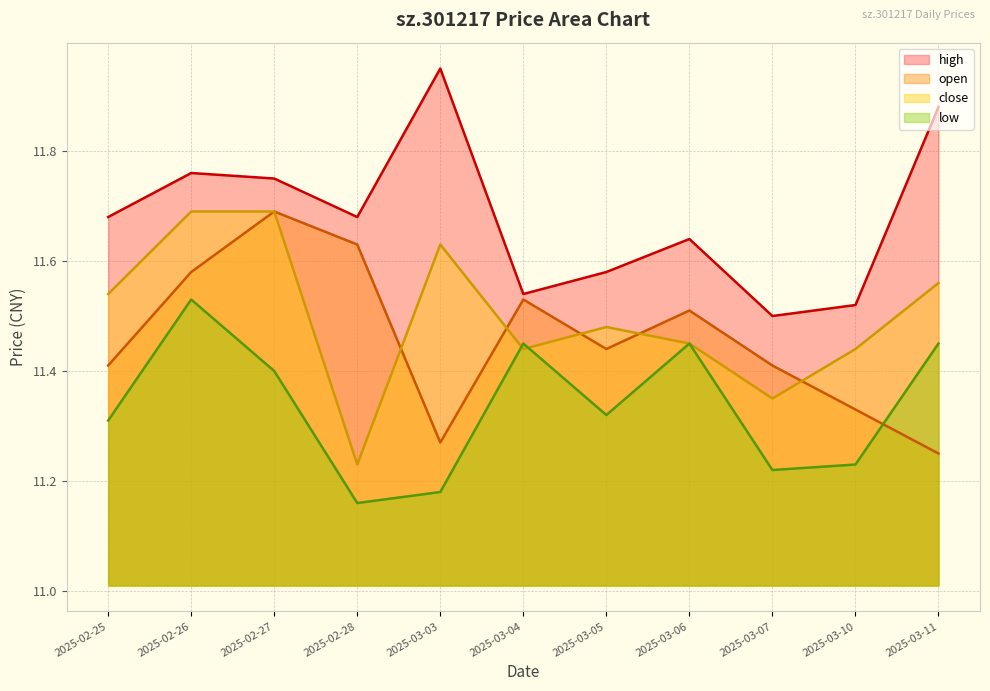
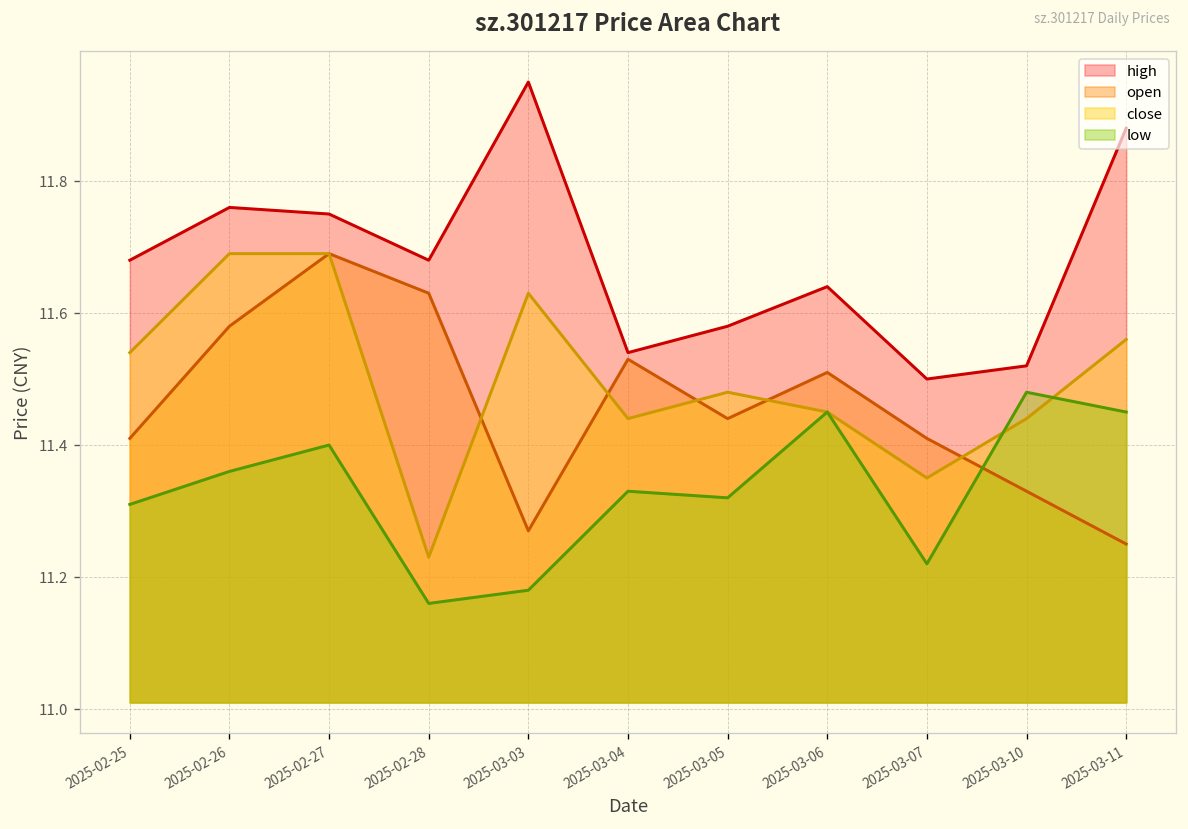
low, 2025-02-26: 11.53 -> 11.36
low, 2025-03-04: 11.45 -> 11.33
low, 2025-03-10: 11.23 -> 11.48
